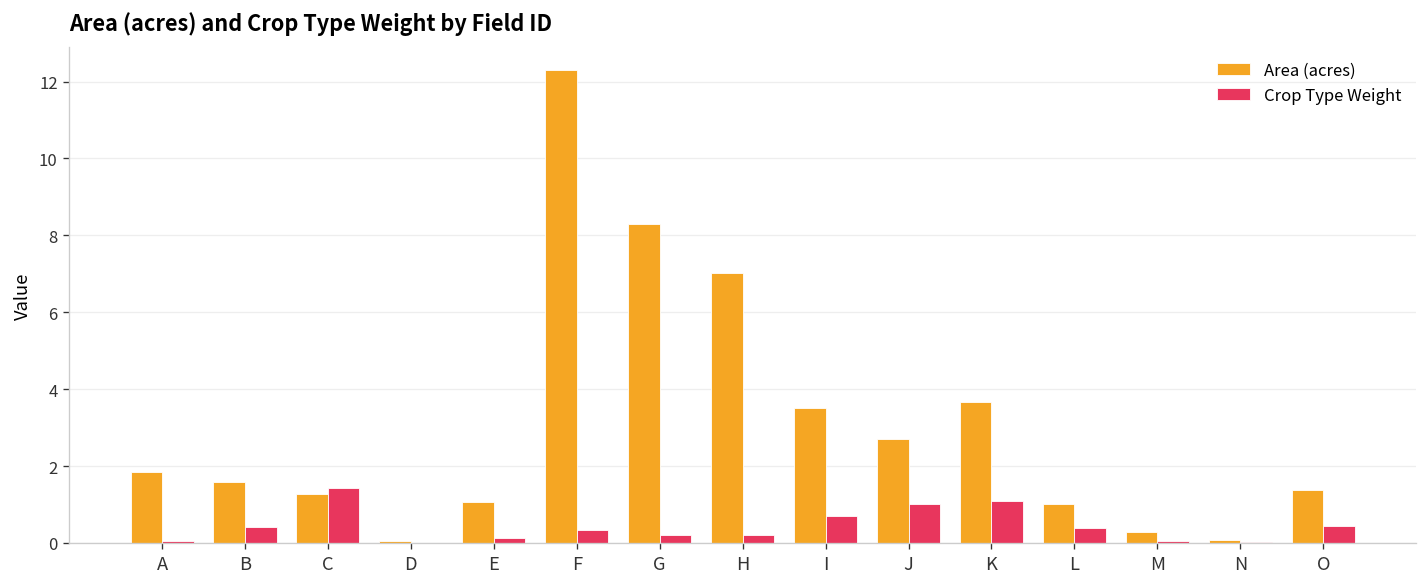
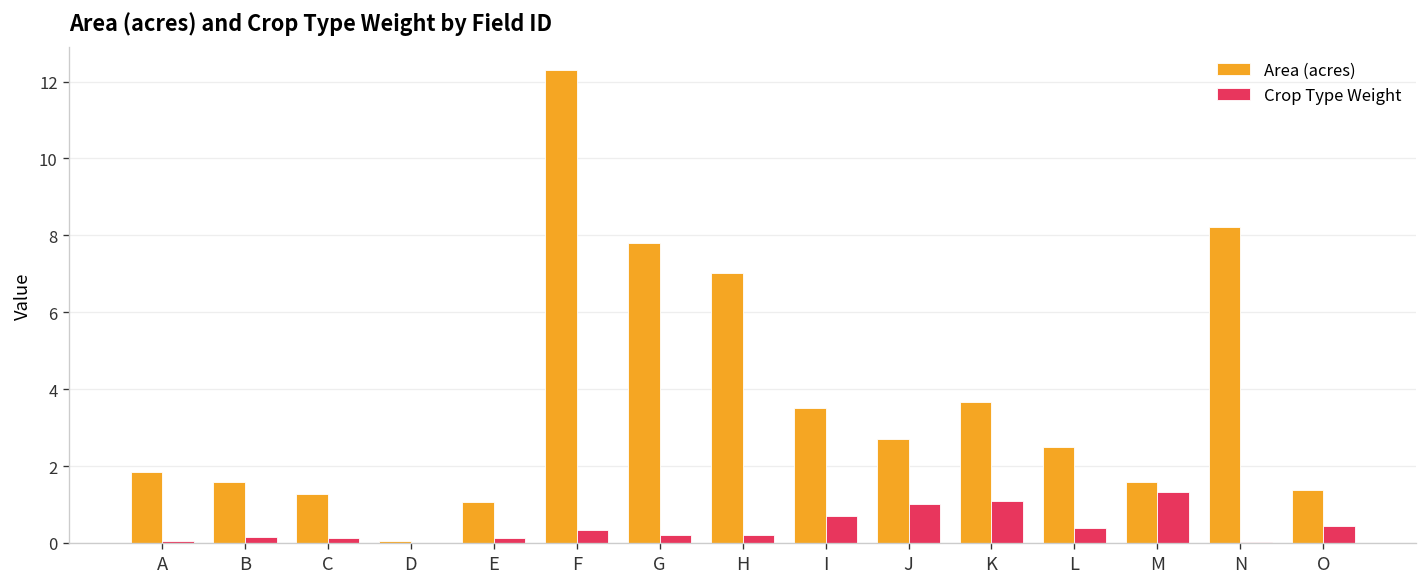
Crop Type Weight, B: 0.4 -> 0.2
Crop Type Weight, C: 1.4 -> 0.1
Area (acres), G: 8.3 -> 7.8
Area (acres), L: 1.0 -> 2.5
Area (acres), M: 0.3 -> 1.6
Crop Type Weight, M: 0.1 -> 1.3
Area (acres), N: 0.1 -> 8.2
